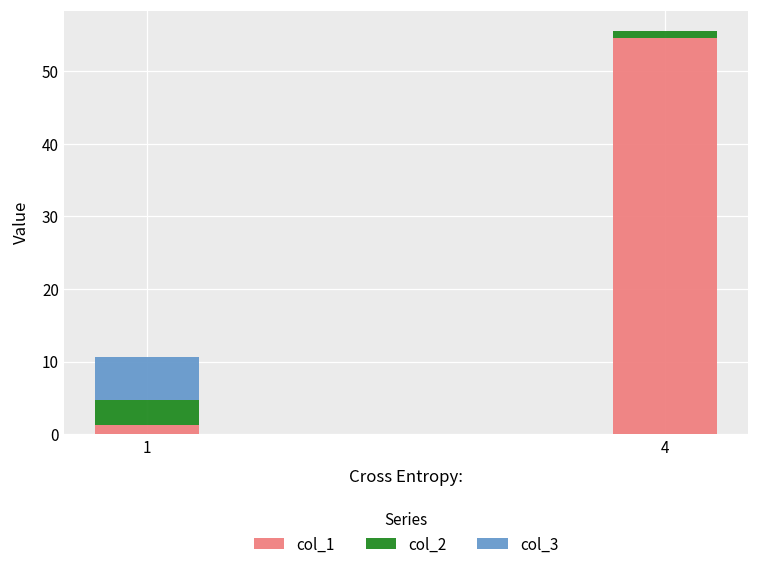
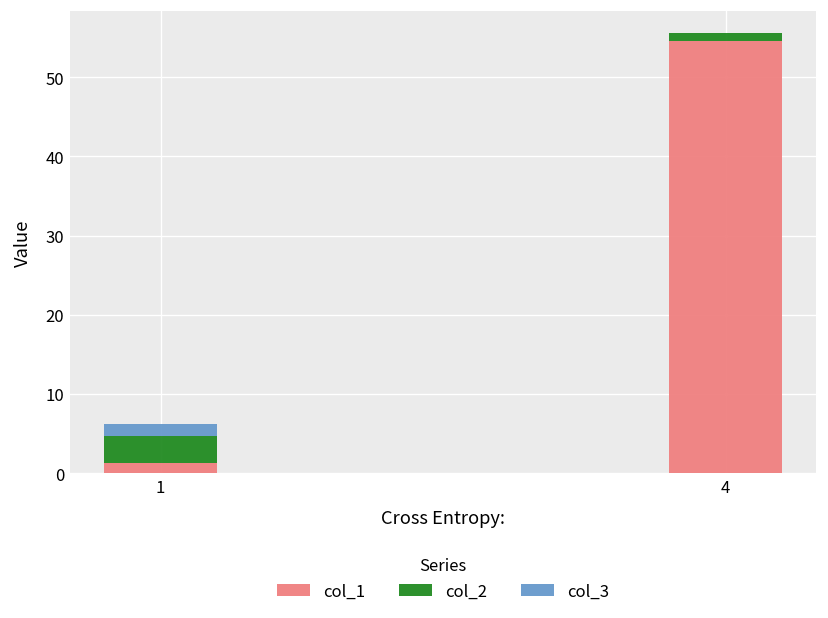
col_3, 1: 6 -> 2
